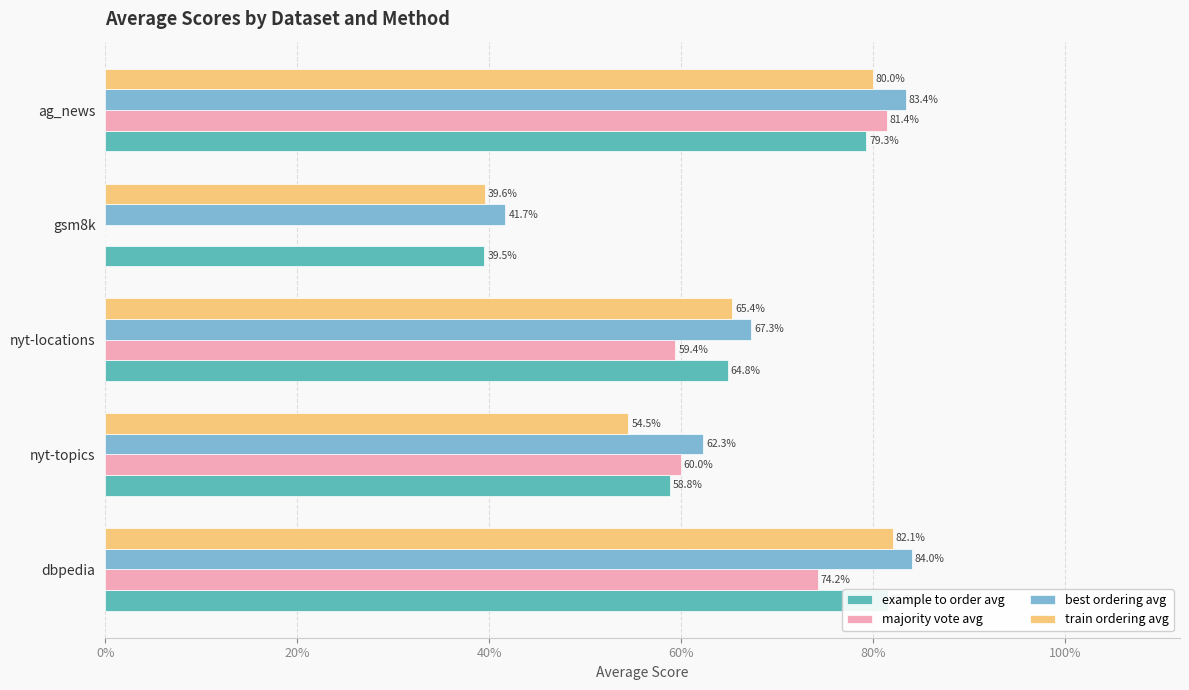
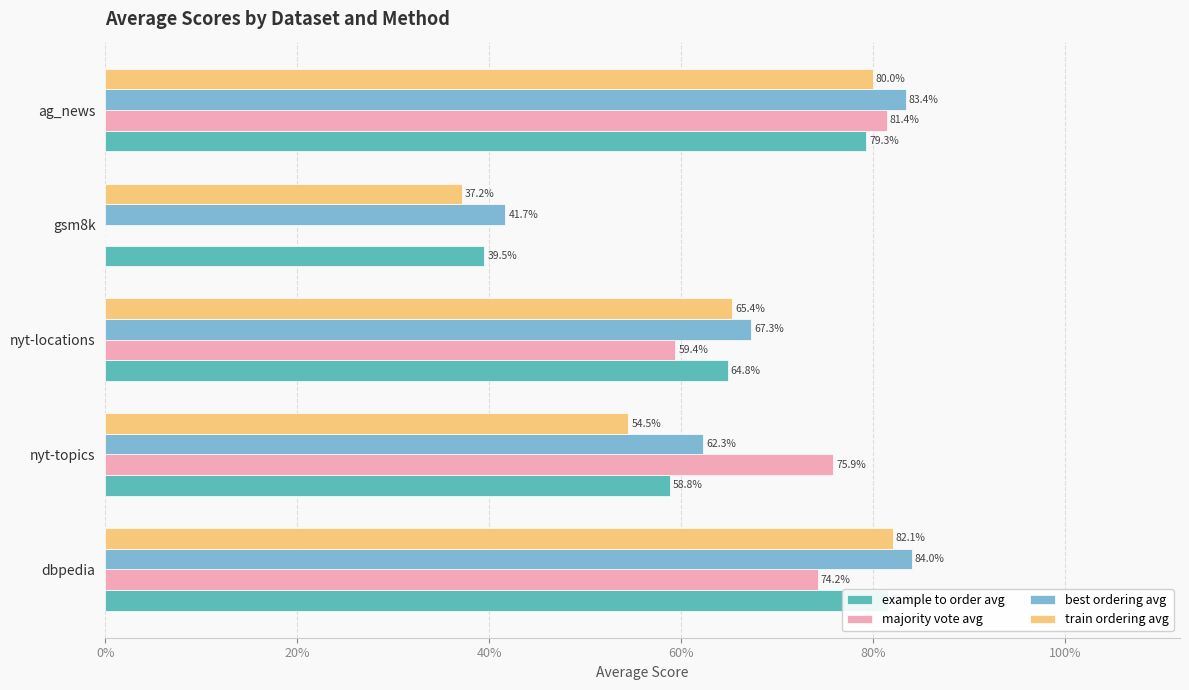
train ordering avg, gsm8k: 39.6% -> 37.2%
majority vote avg, nyt-topics: 60.0% -> 75.9%
